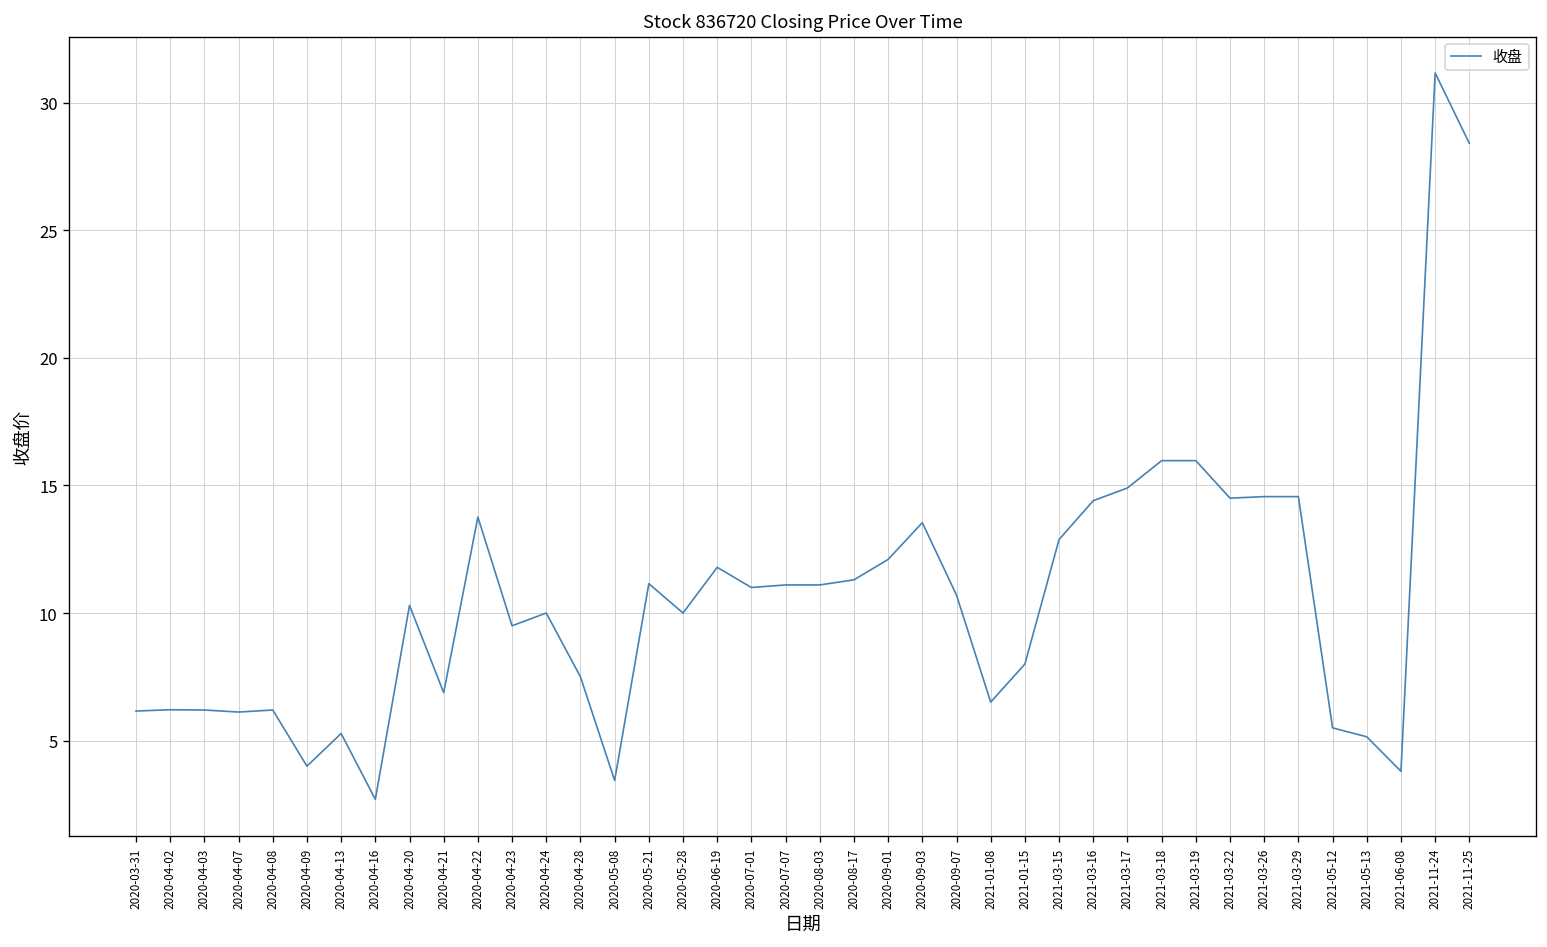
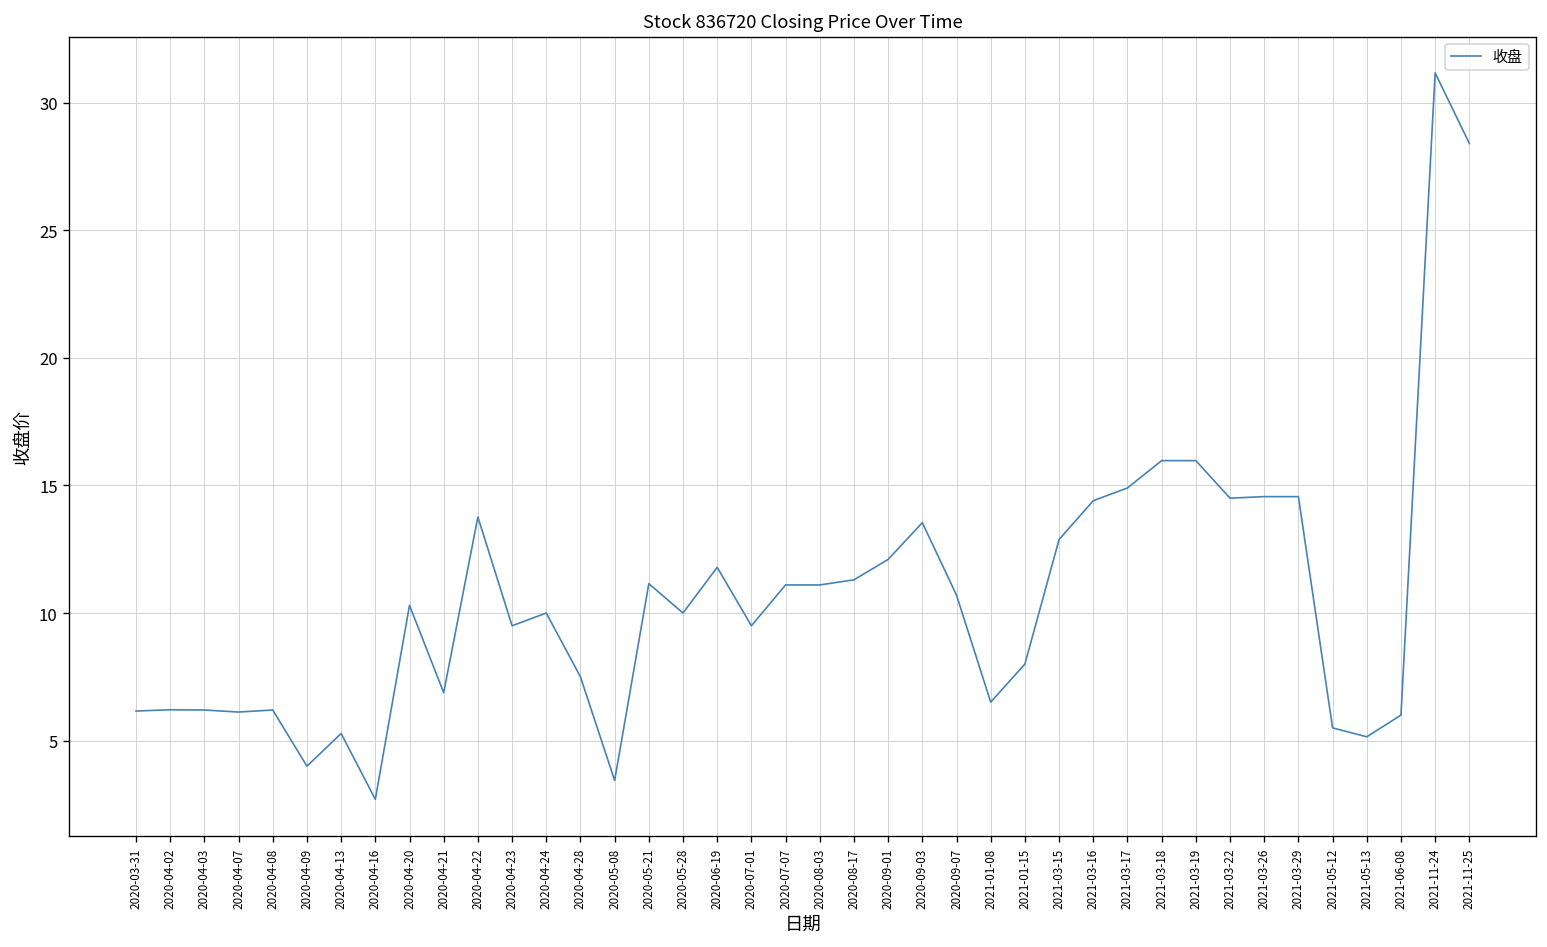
2020-07-01: 11.0 -> 9.5
2021-06-08: 3.8 -> 6.0
